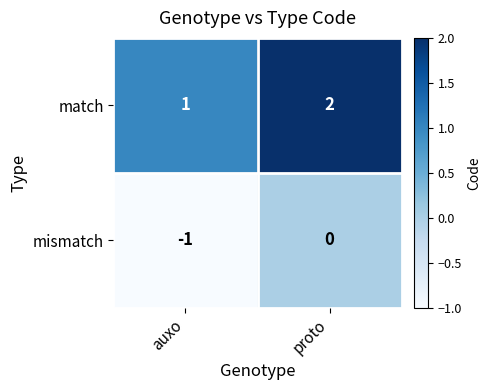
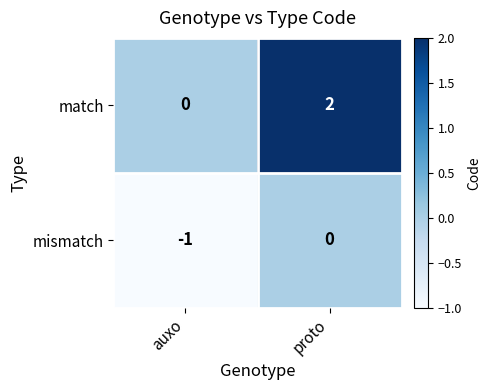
match, auxo: 1 -> 0
